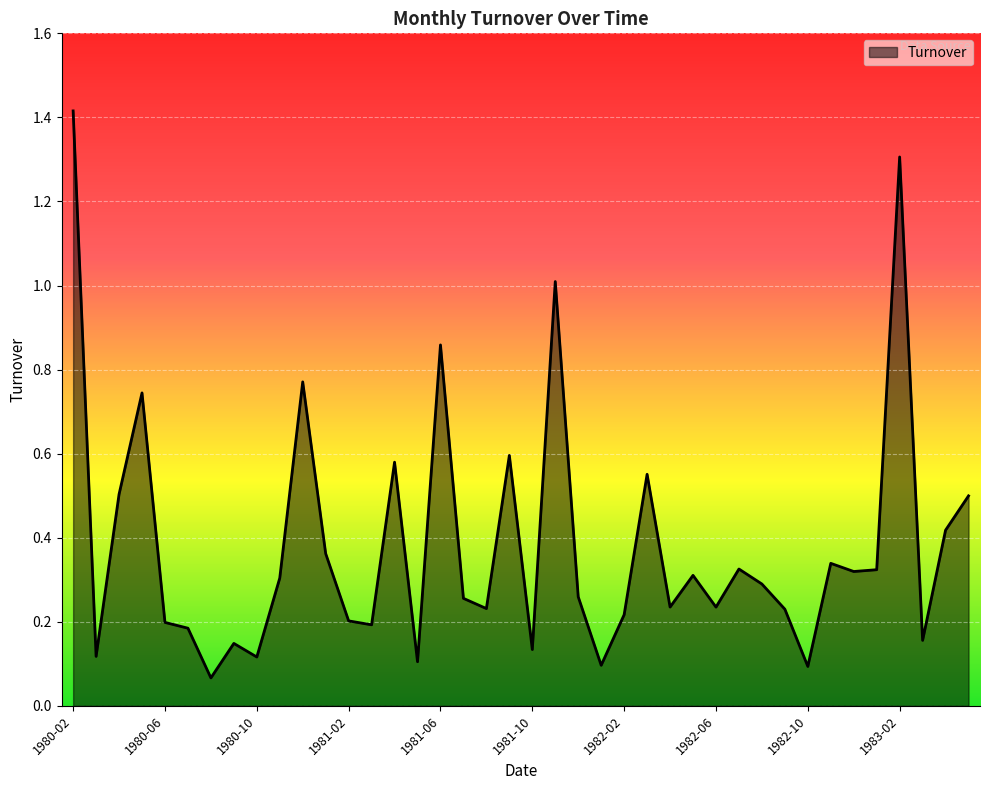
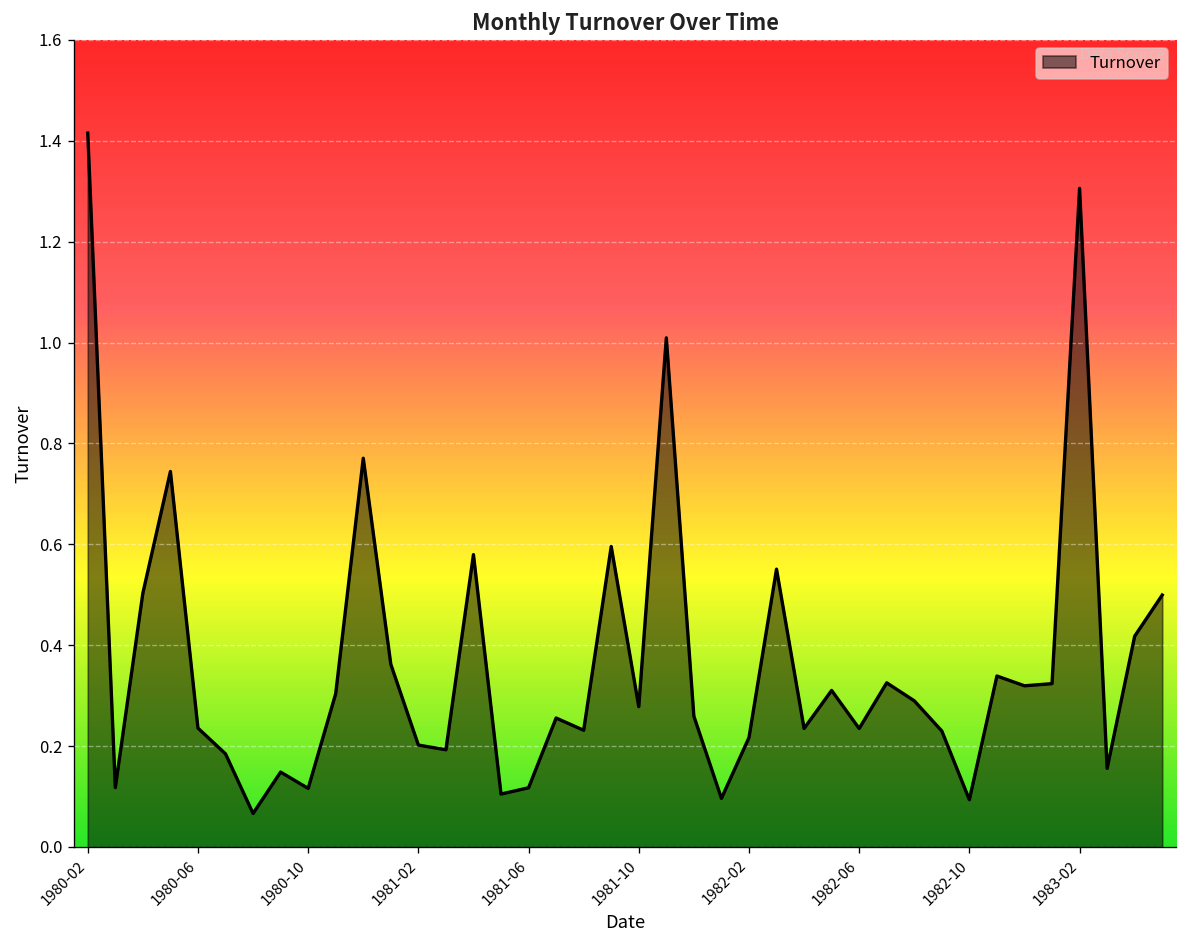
1980-06: 0.20 -> 0.24
1981-06: 0.86 -> 0.12
1981-10: 0.13 -> 0.28
